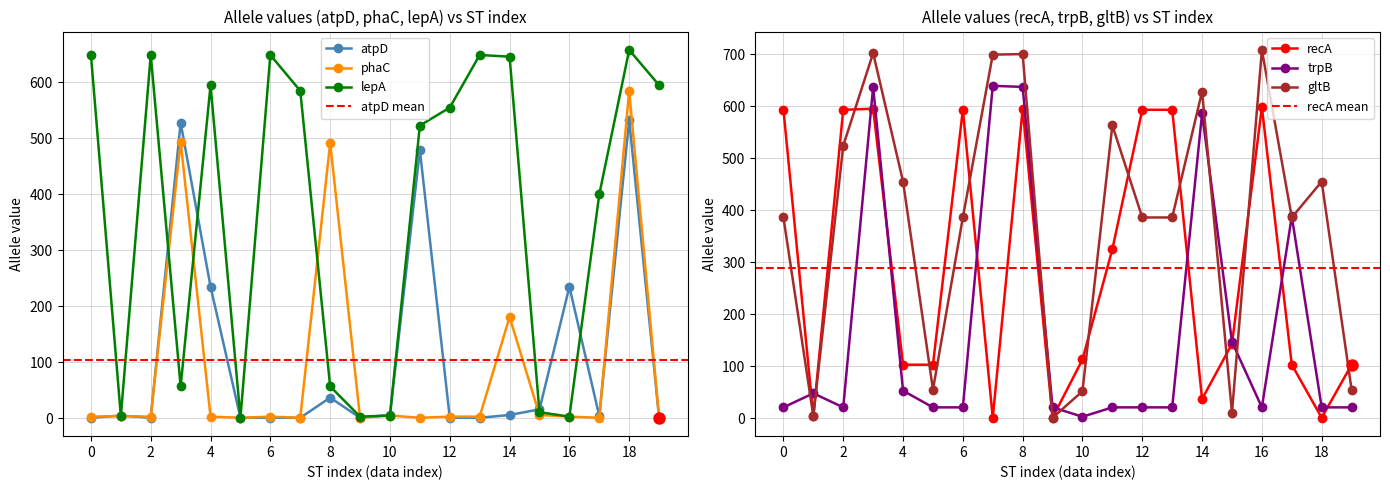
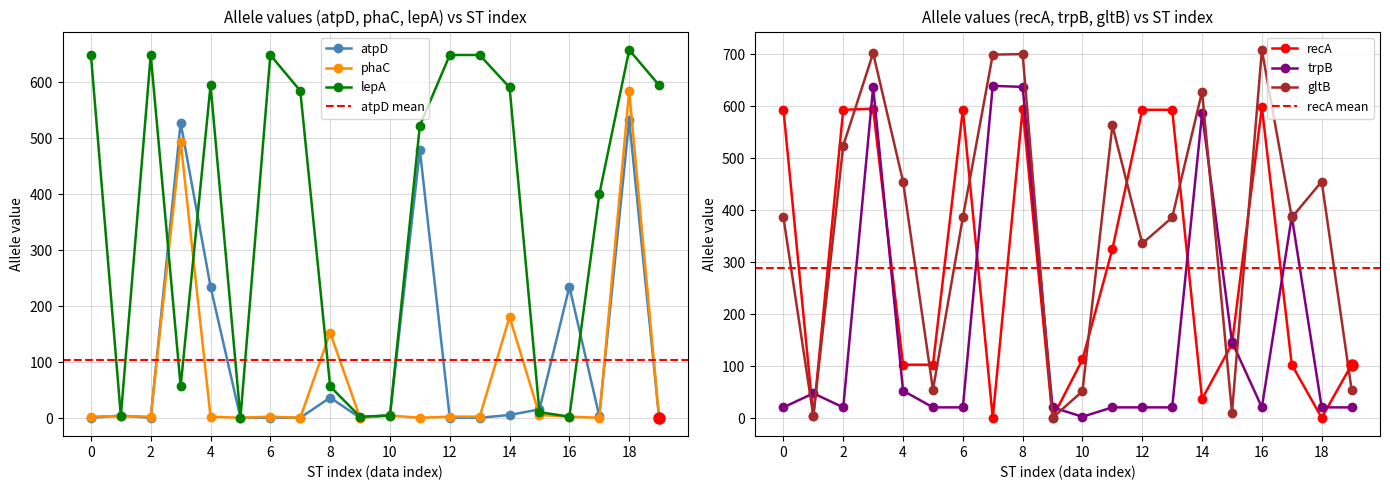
Allele values (atpD, phaC, lepA) vs ST index, phaC, 8: 490 -> 150
Allele values (atpD, phaC, lepA) vs ST index, lepA, 12: 560 -> 650
Allele values (atpD, phaC, lepA) vs ST index, lepA, 14: 650 -> 590
Allele values (recA, trpB, gltB) vs ST index, gltB, 12: 390 -> 340
